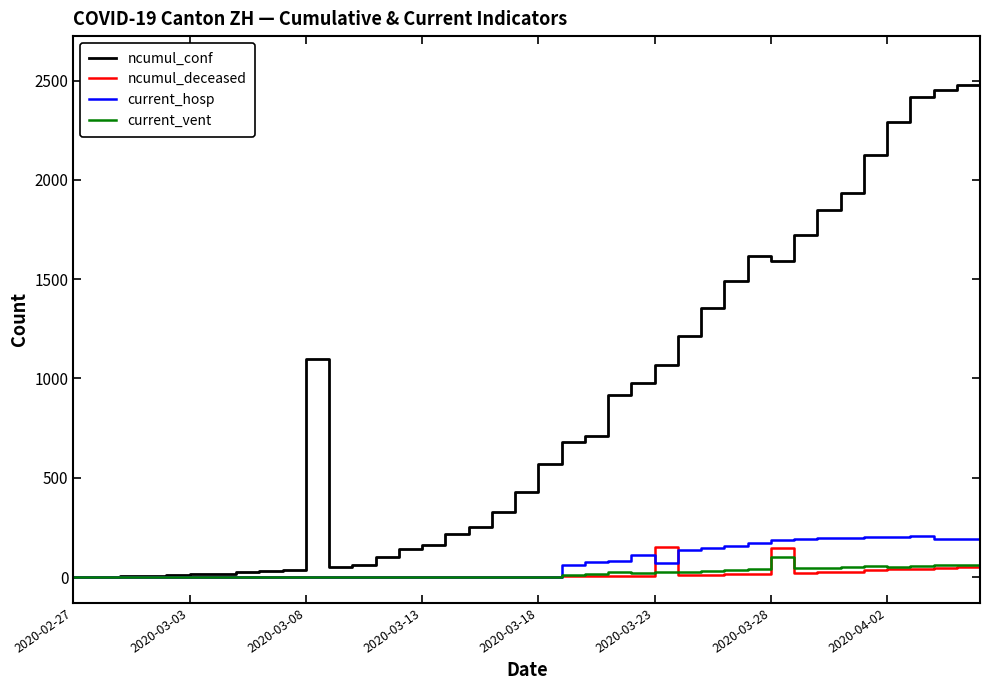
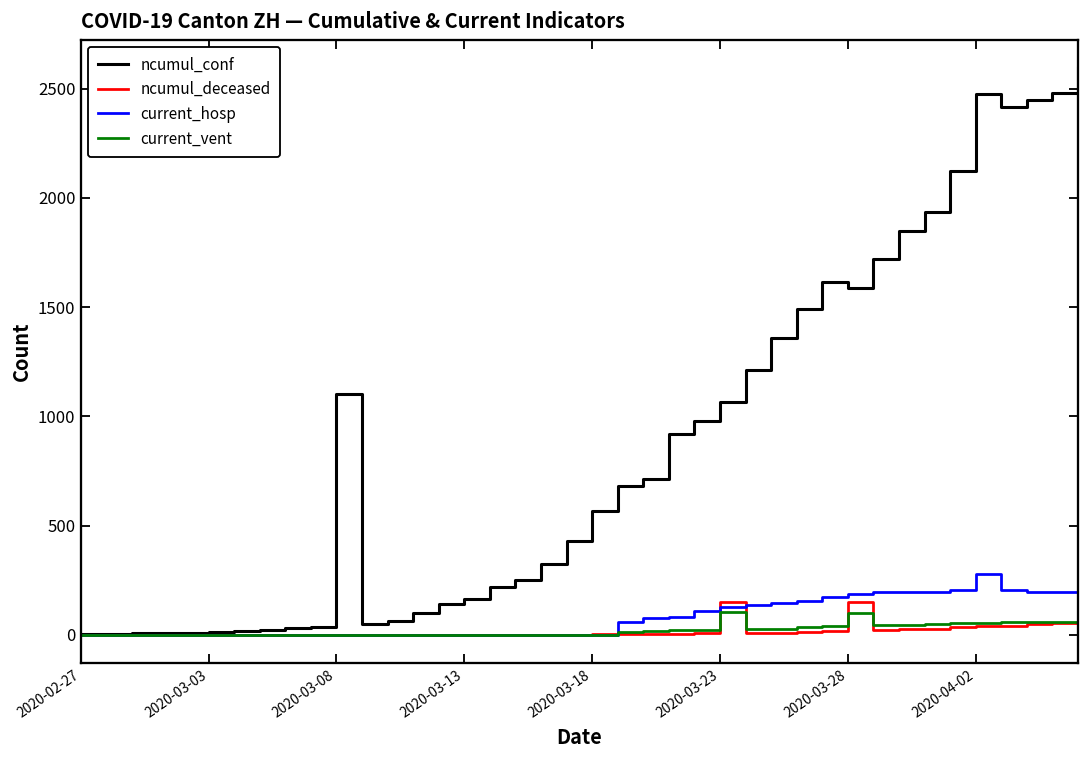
current_hosp, 2020-03-23: 70 -> 130
current_vent, 2020-03-23: 30 -> 110
ncumul_conf, 2020-04-02: 2290 -> 2480
current_hosp, 2020-04-02: 200 -> 280
